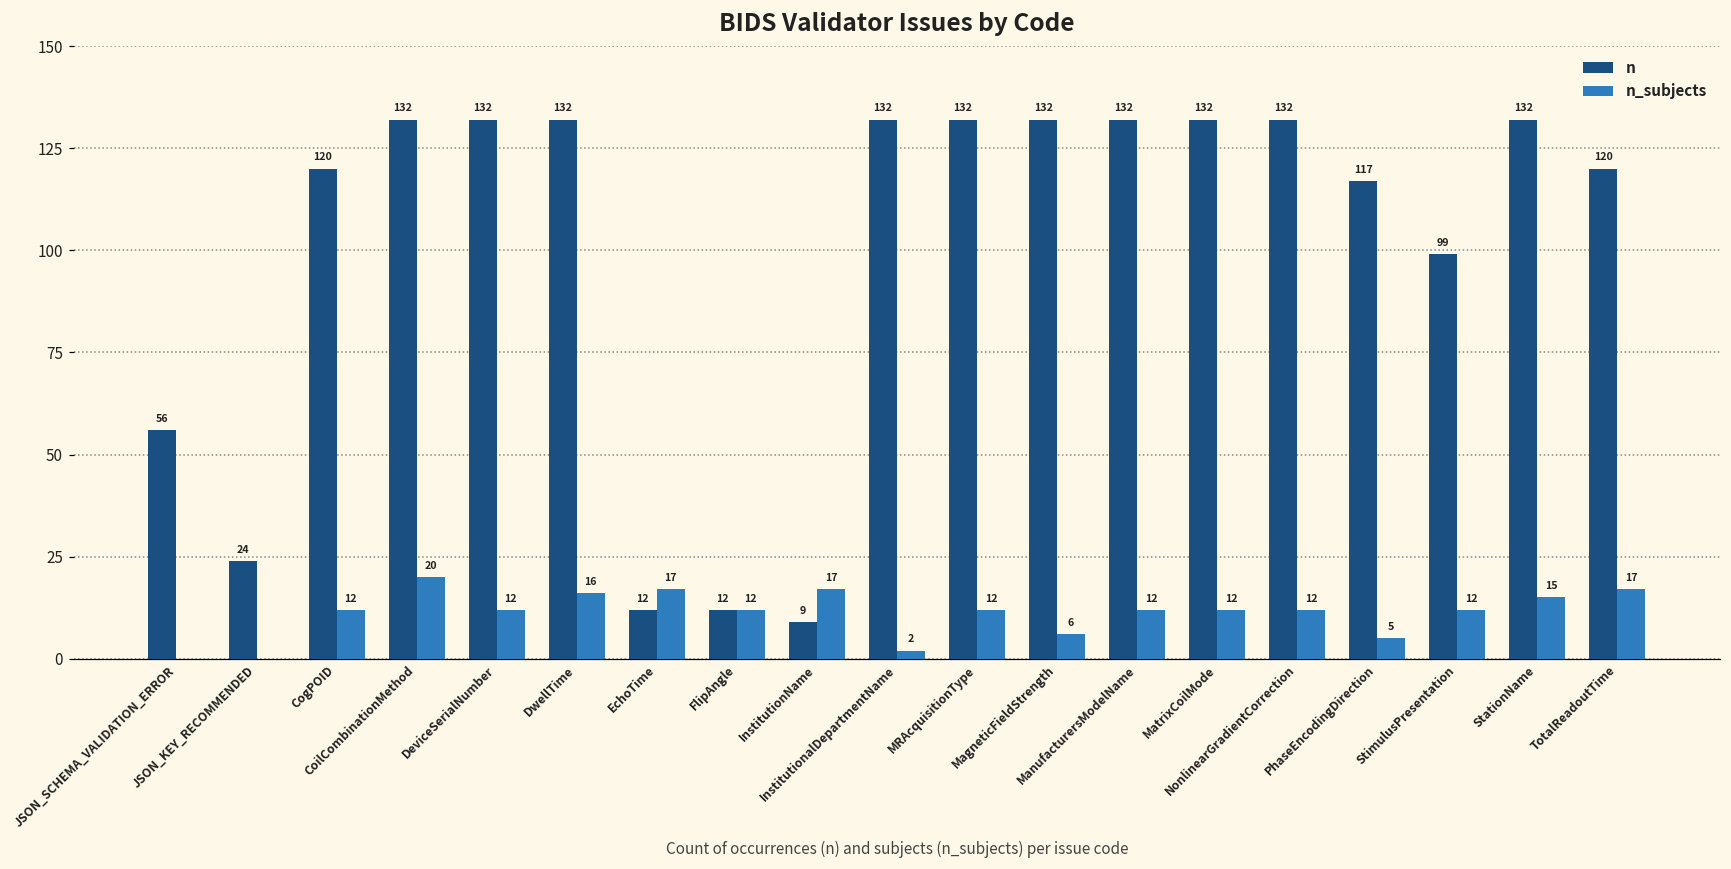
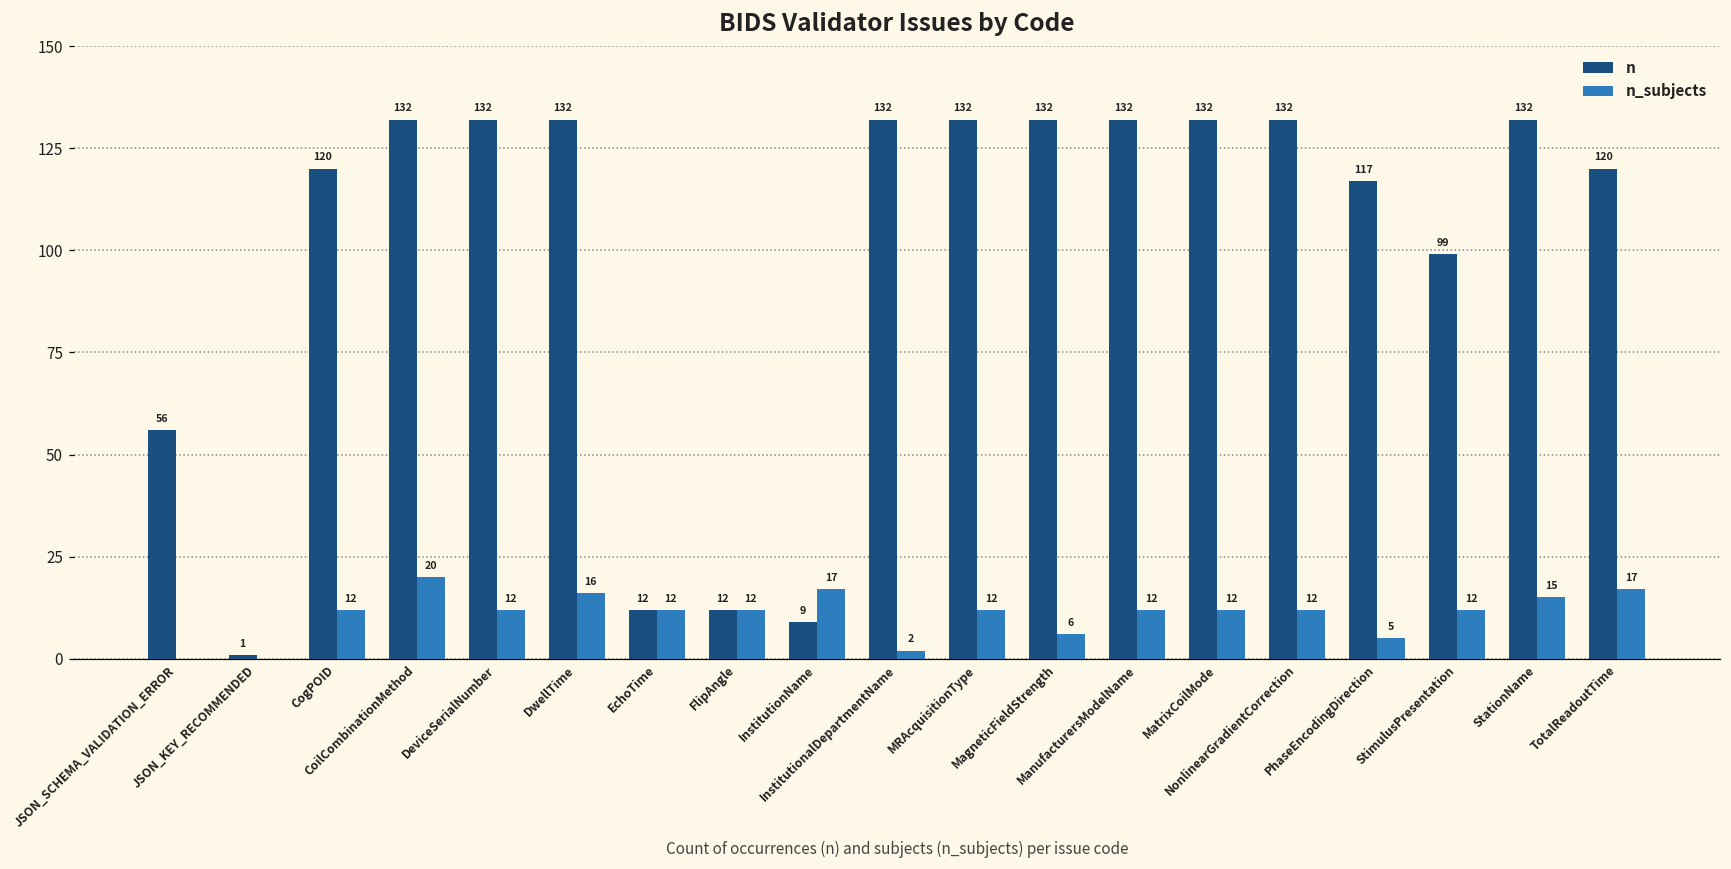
n, JSON_KEY_RECOMMENDED: 24 -> 1
n_subjects, EchoTime: 17 -> 12
